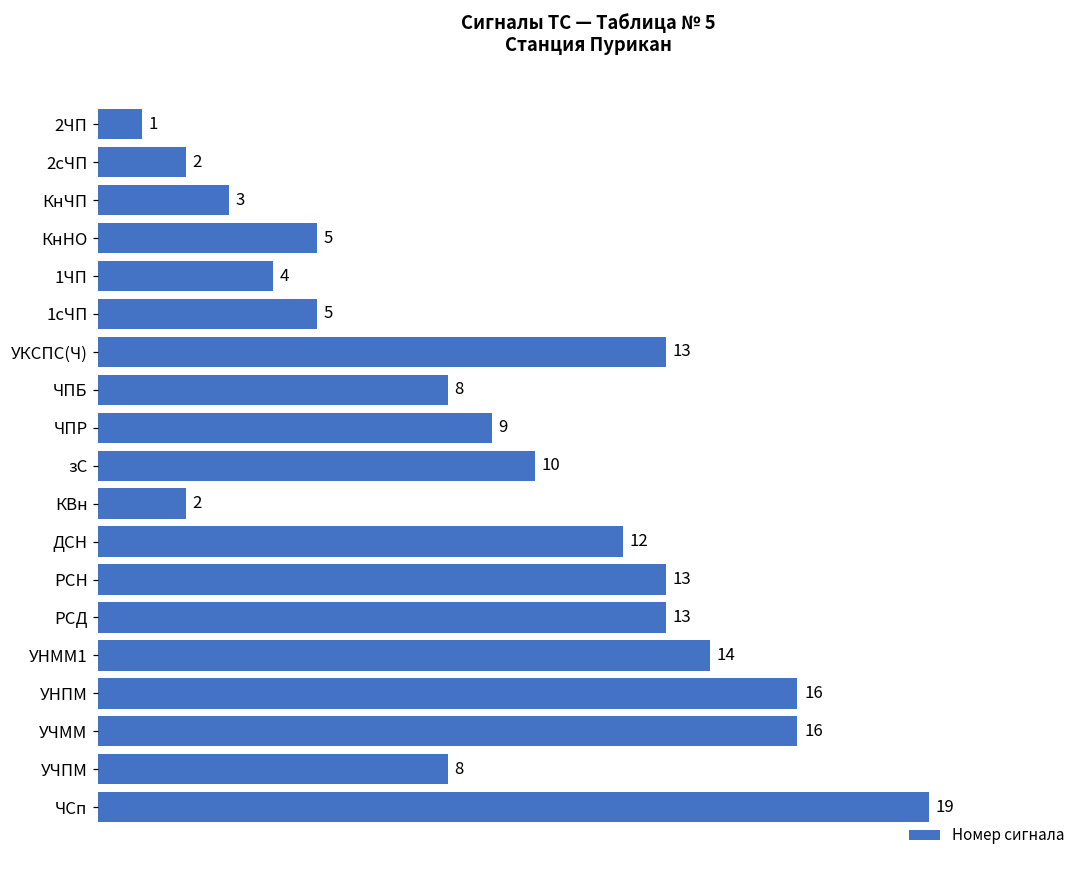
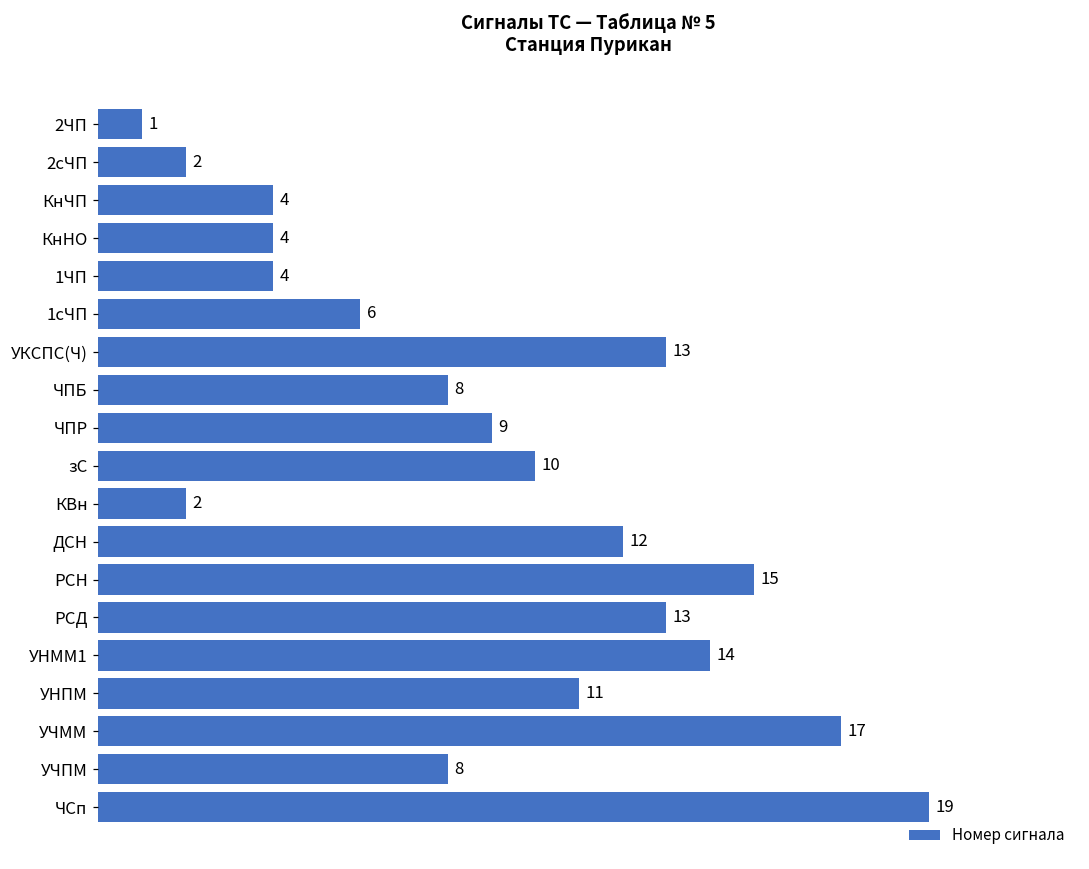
КнЧП: 3 -> 4
КнНО: 5 -> 4
1сЧП: 5 -> 6
РСН: 13 -> 15
УНПМ: 16 -> 11
УЧММ: 16 -> 17
